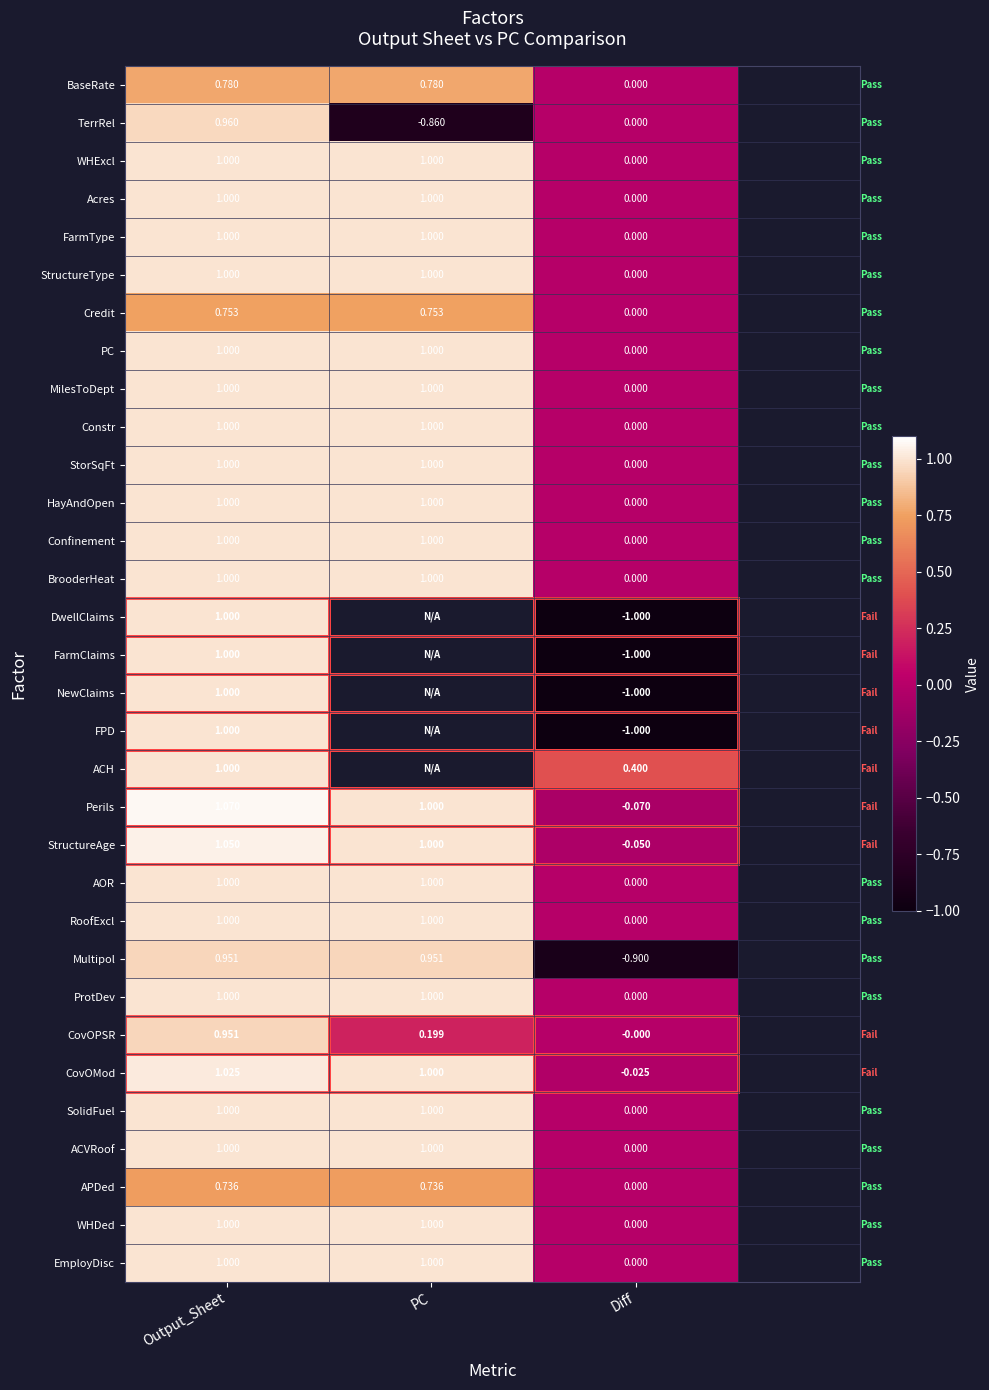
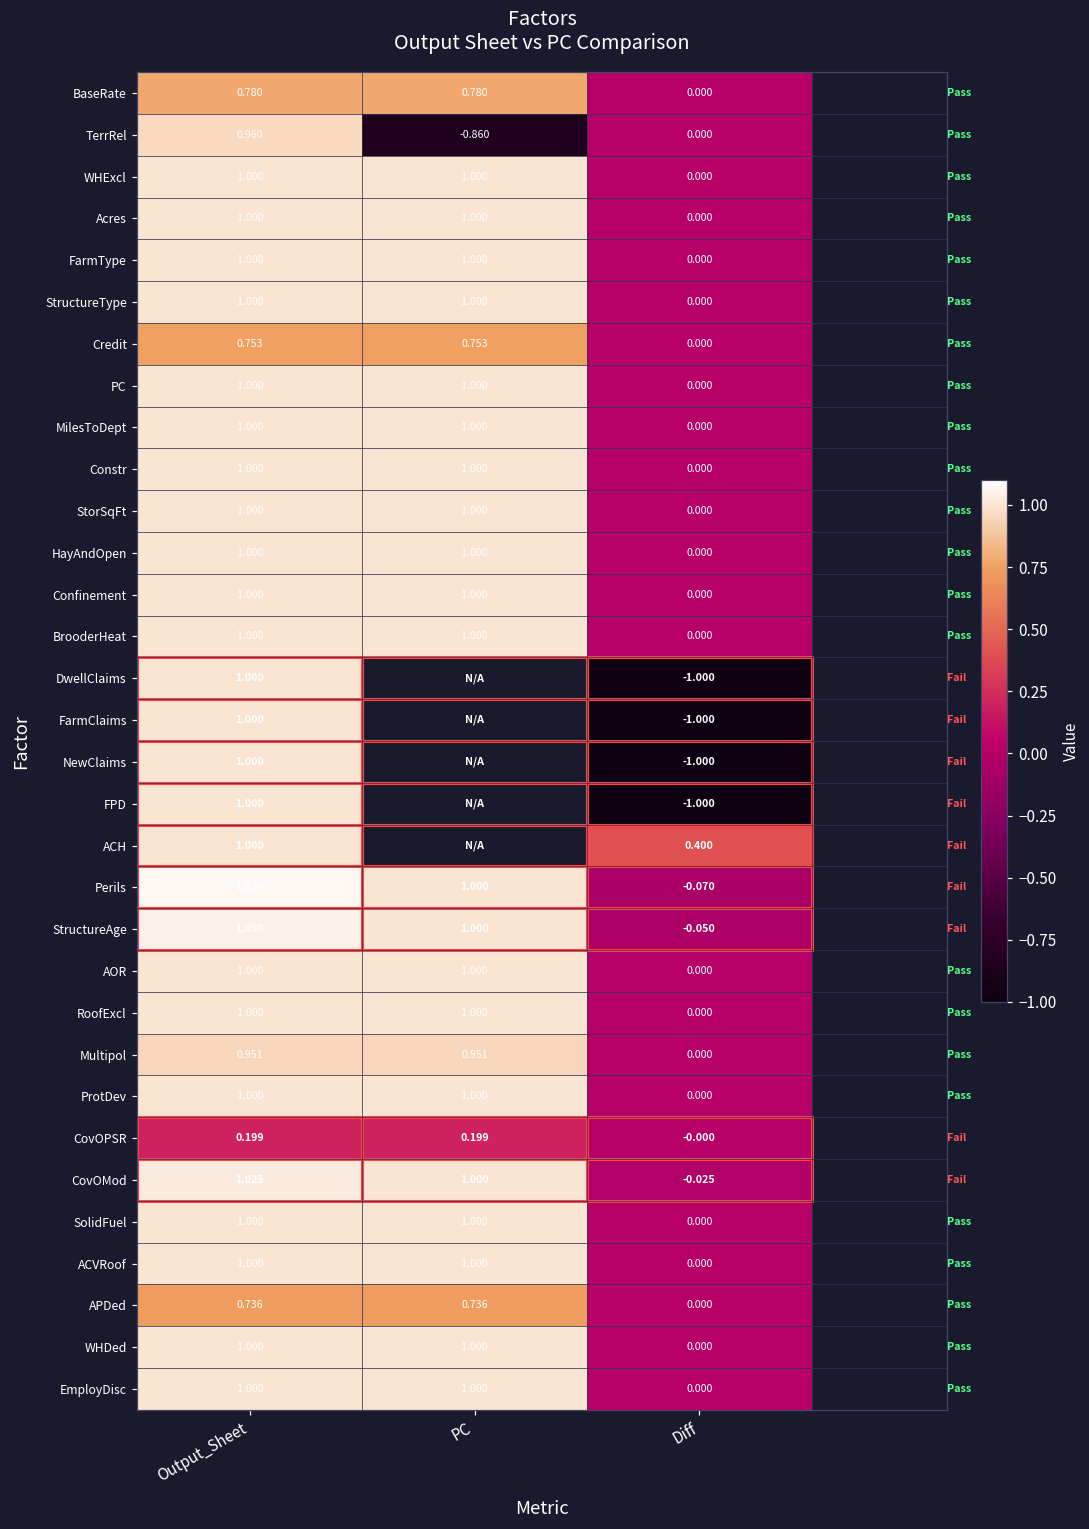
Multipol, Diff: -0.900 -> 0.000
CovOPSR, Output_Sheet: 0.951 -> 0.199
